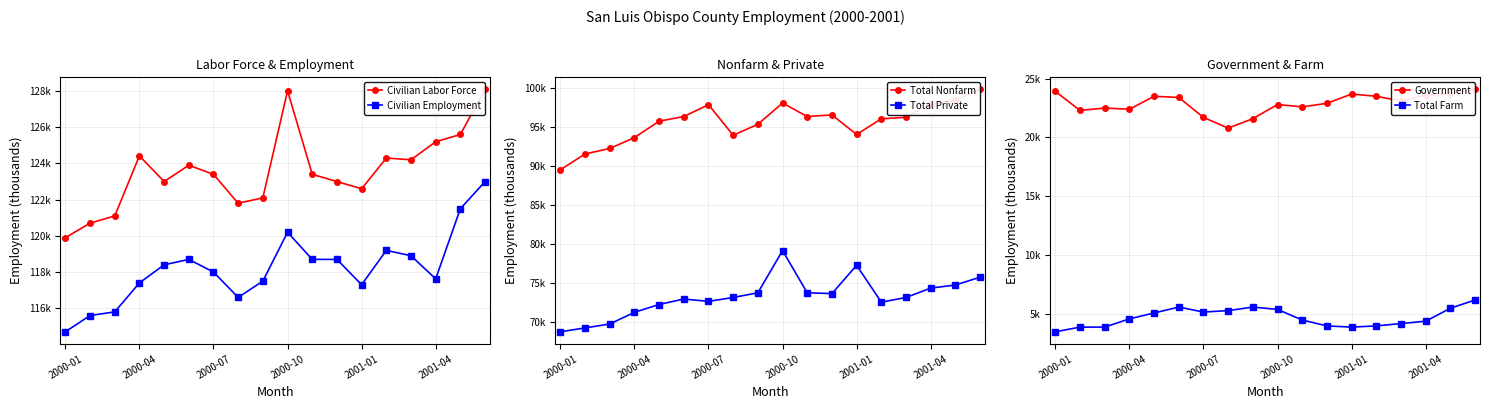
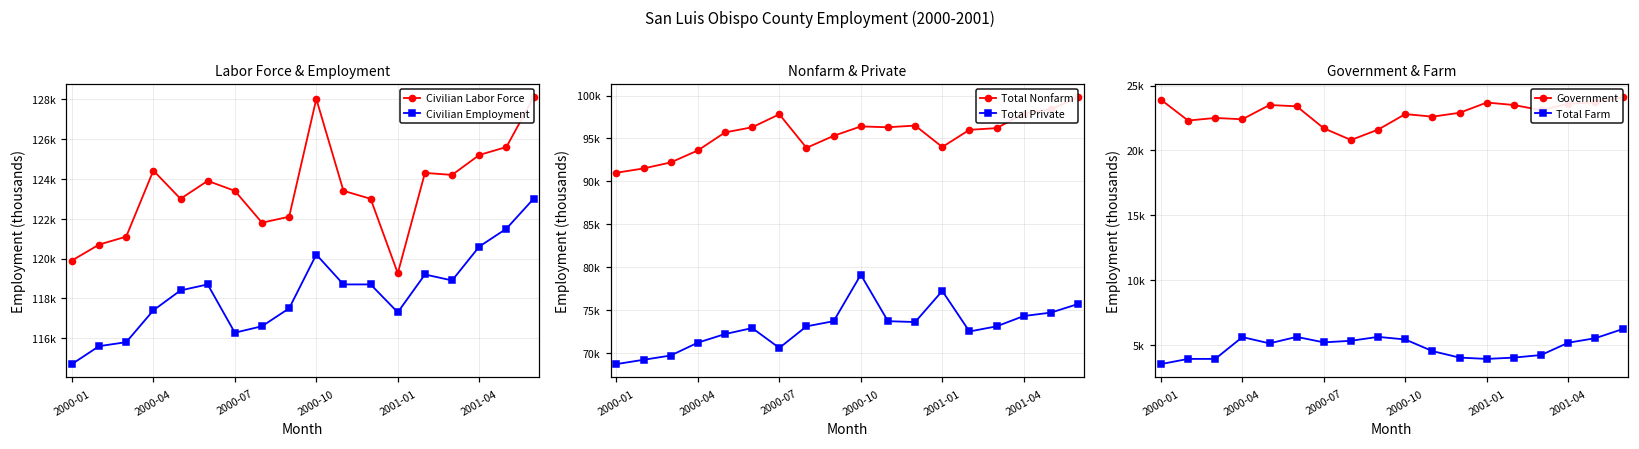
Labor Force & Employment, Civilian Employment, 2000-07: 118000 -> 116300
Labor Force & Employment, Civilian Labor Force, 2001-01: 122600 -> 119300
Labor Force & Employment, Civilian Employment, 2001-04: 117600 -> 120600
Nonfarm & Private, Total Nonfarm, 2000-01: 89000 -> 91000
Nonfarm & Private, Total Private, 2000-07: 73000 -> 71000
Nonfarm & Private, Total Nonfarm, 2000-10: 98000 -> 96000
Government & Farm, Total Farm, 2000-04: 4600 -> 5600
Government & Farm, Total Farm, 2001-04: 4400 -> 5200
